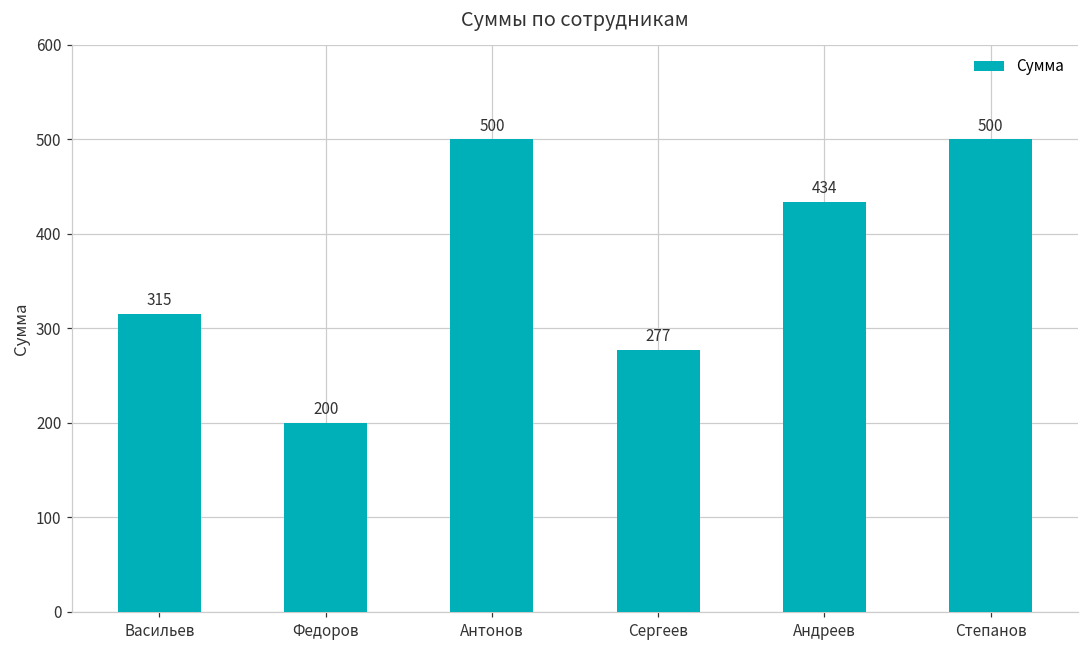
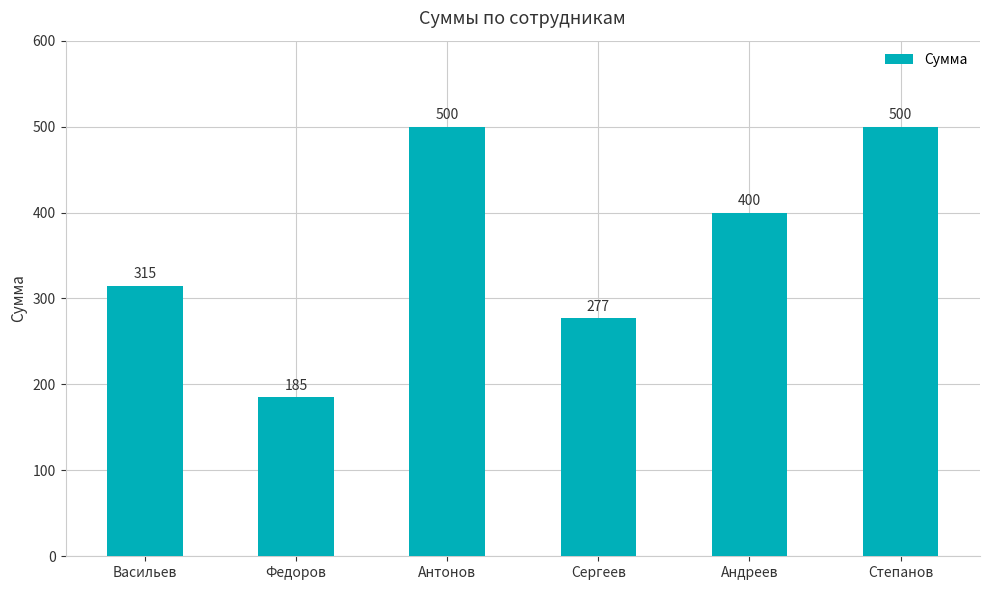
Федоров: 200 -> 185
Андреев: 434 -> 400
